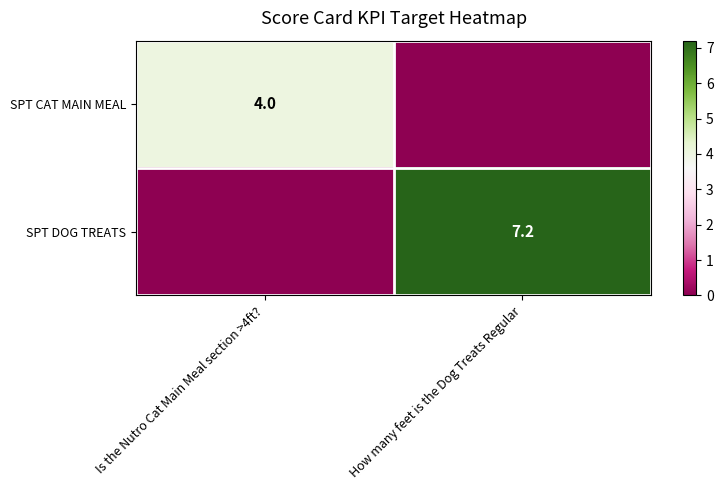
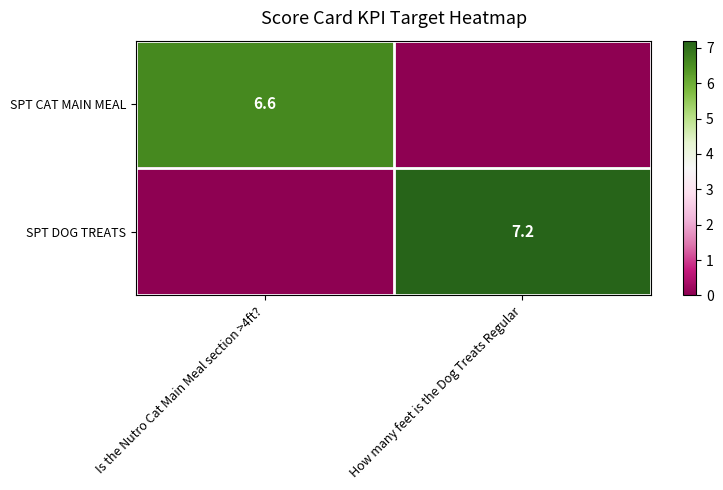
SPT CAT MAIN MEAL, Is the Nutro Cat Main Meal section >4ft?: 4.0 -> 6.6
